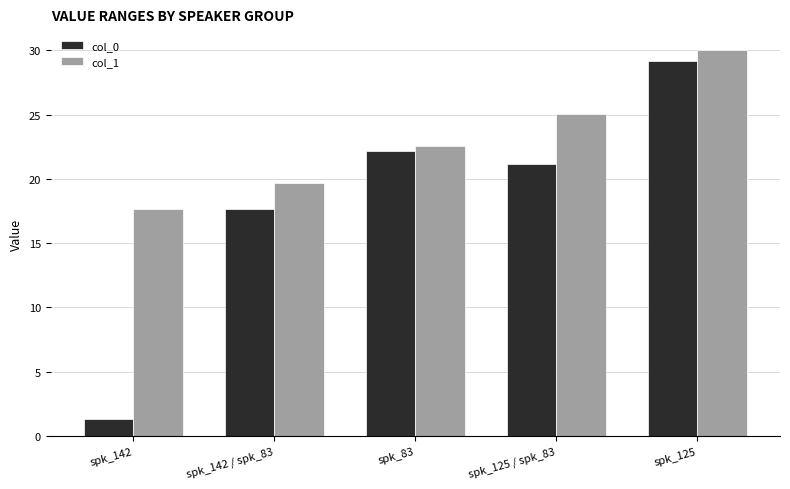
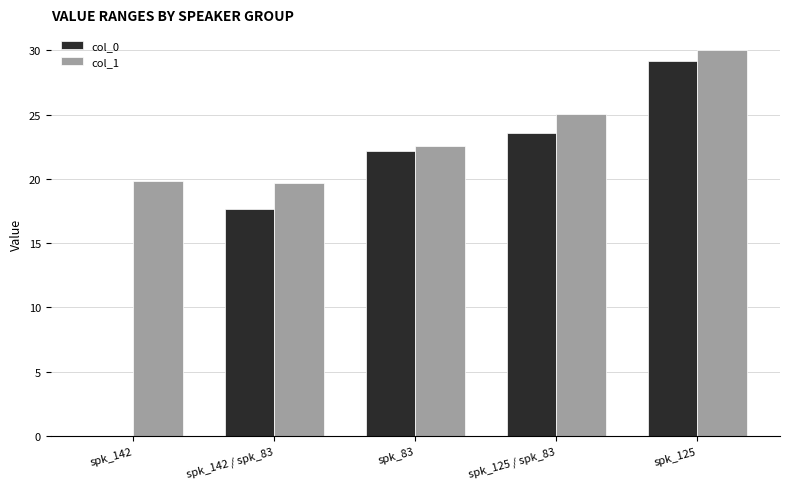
col_0, spk_142: 1.3 -> 0.0
col_1, spk_142: 17.7 -> 19.8
col_0, spk_125 / spk_83: 21.1 -> 23.6
